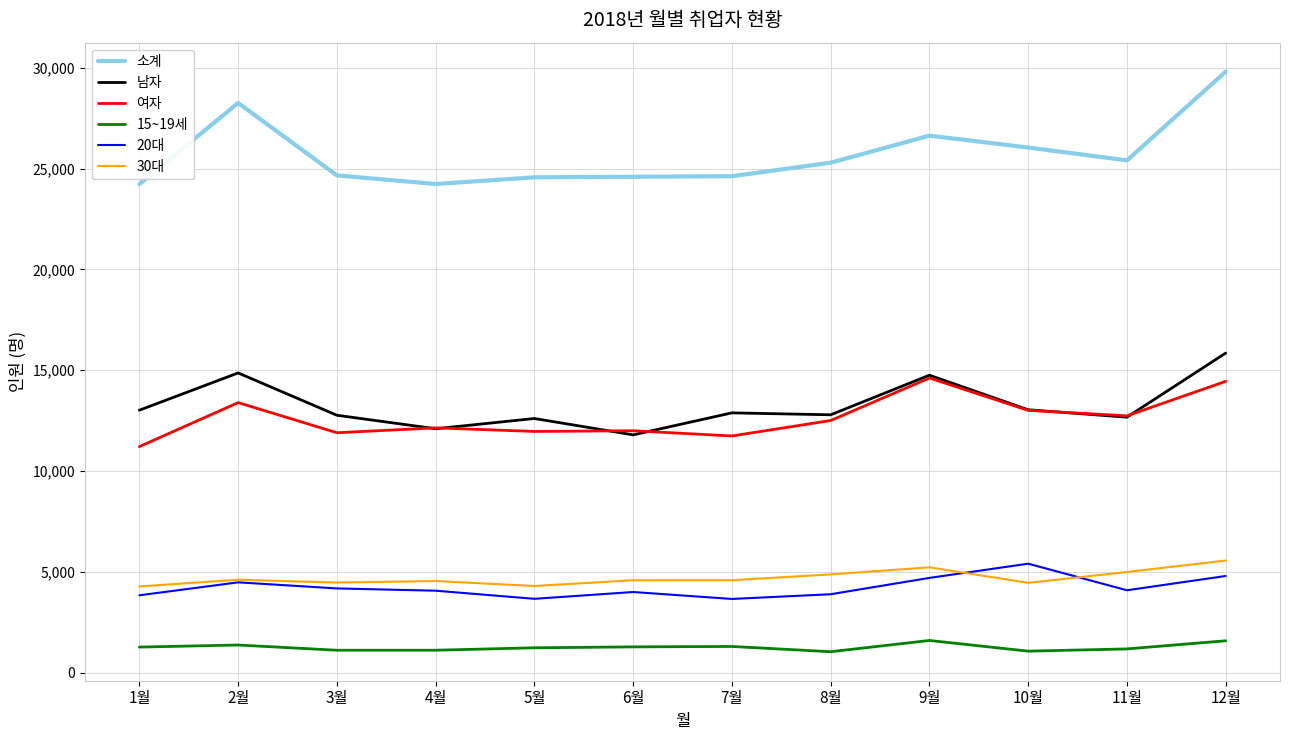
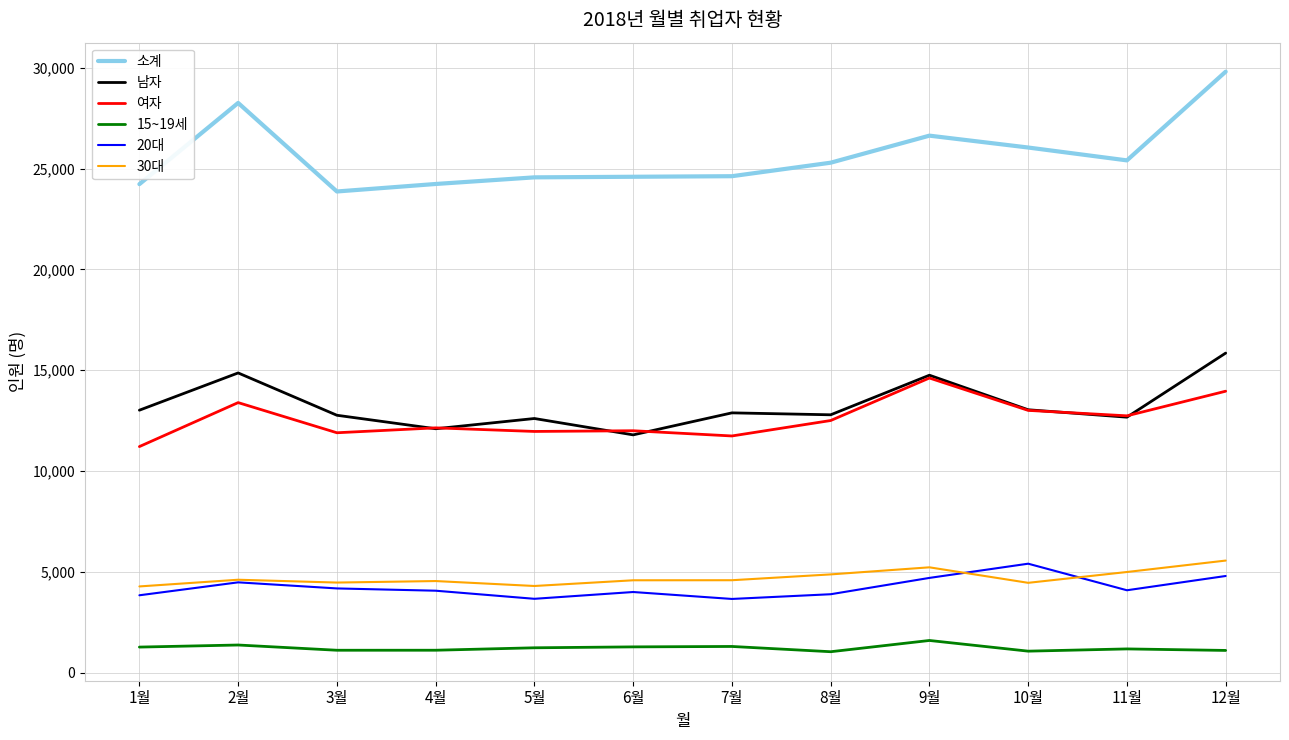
소계, 3월: 24,700 -> 23,900
여자, 12월: 14,500 -> 14,000
15~19세, 12월: 1,600 -> 1,100
